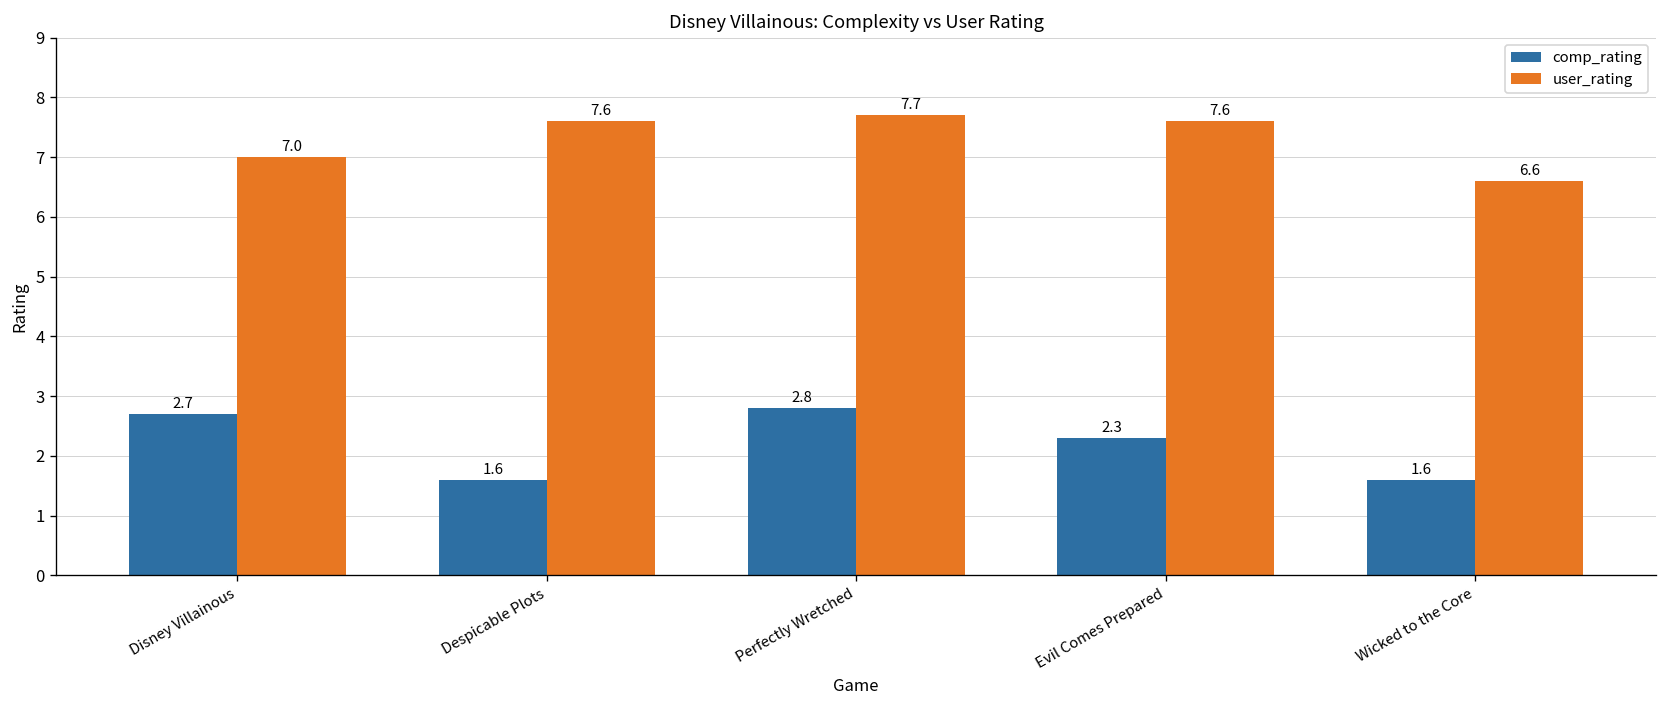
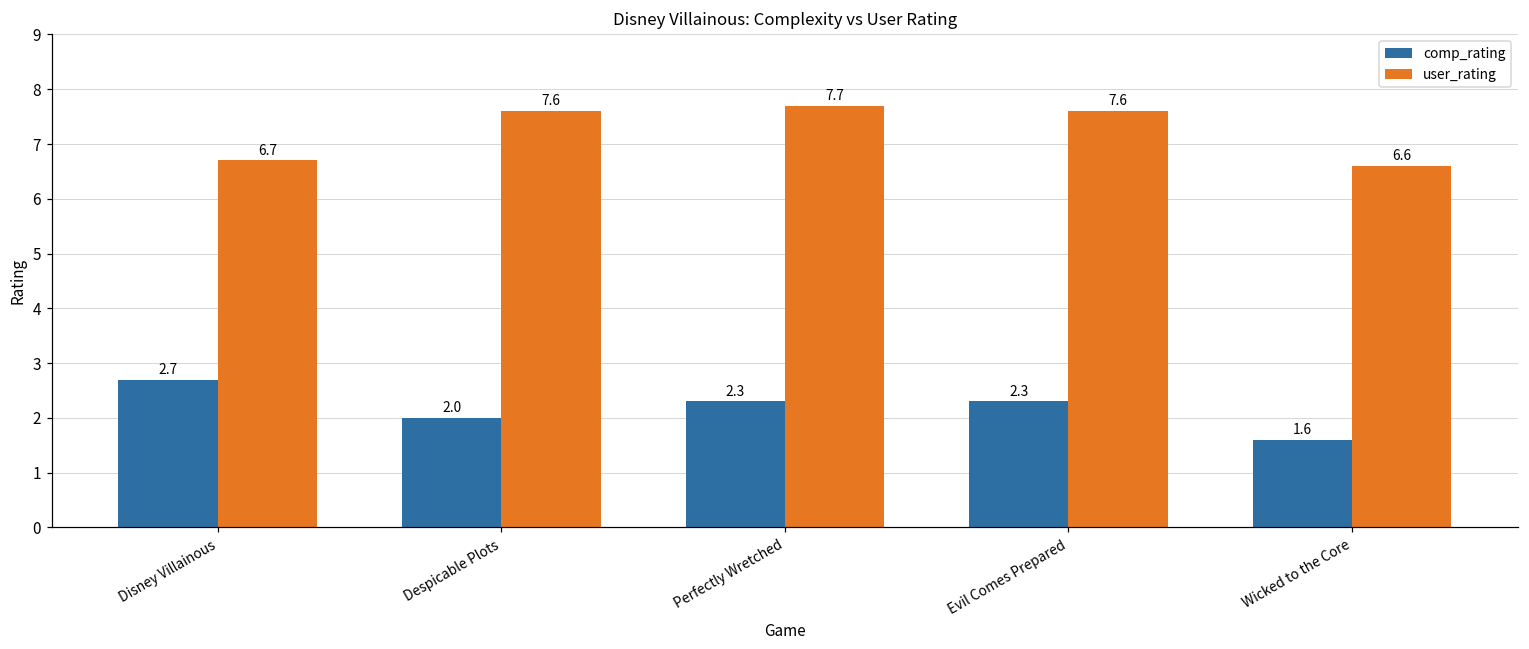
user_rating, Disney Villainous: 7.0 -> 6.7
comp_rating, Despicable Plots: 1.6 -> 2.0
comp_rating, Perfectly Wretched: 2.8 -> 2.3
